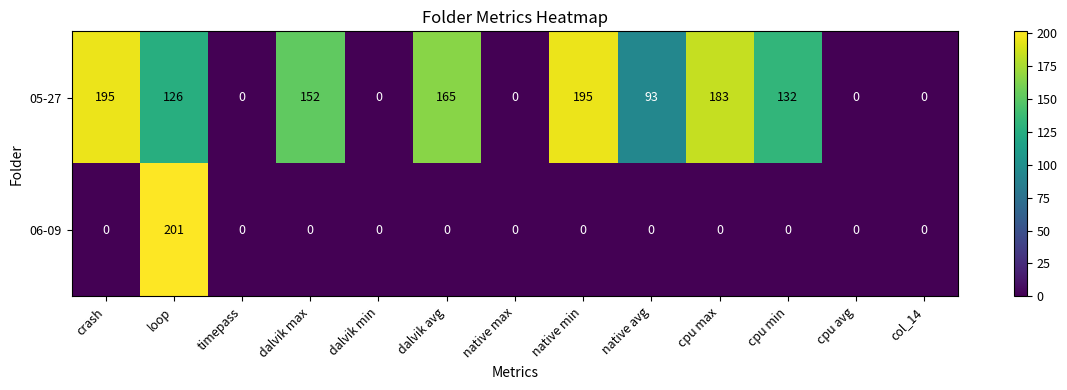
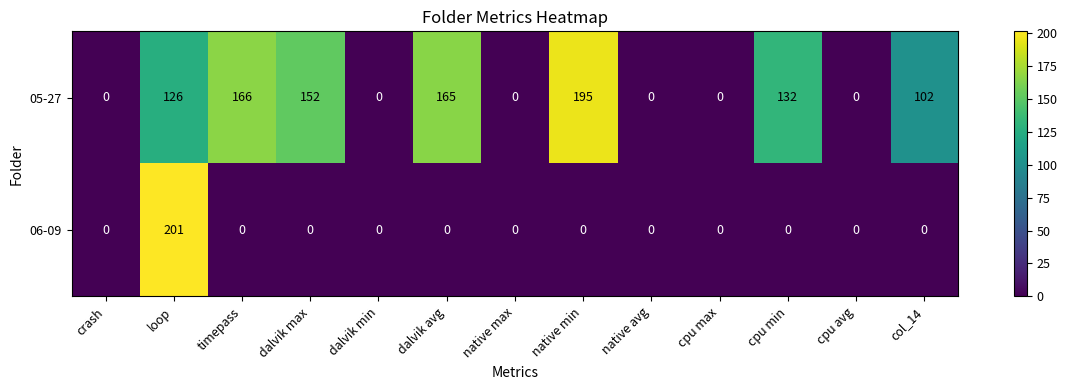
05-27, crash: 195 -> 0
05-27, timepass: 0 -> 166
05-27, native avg: 93 -> 0
05-27, cpu max: 183 -> 0
05-27, col_14: 0 -> 102
